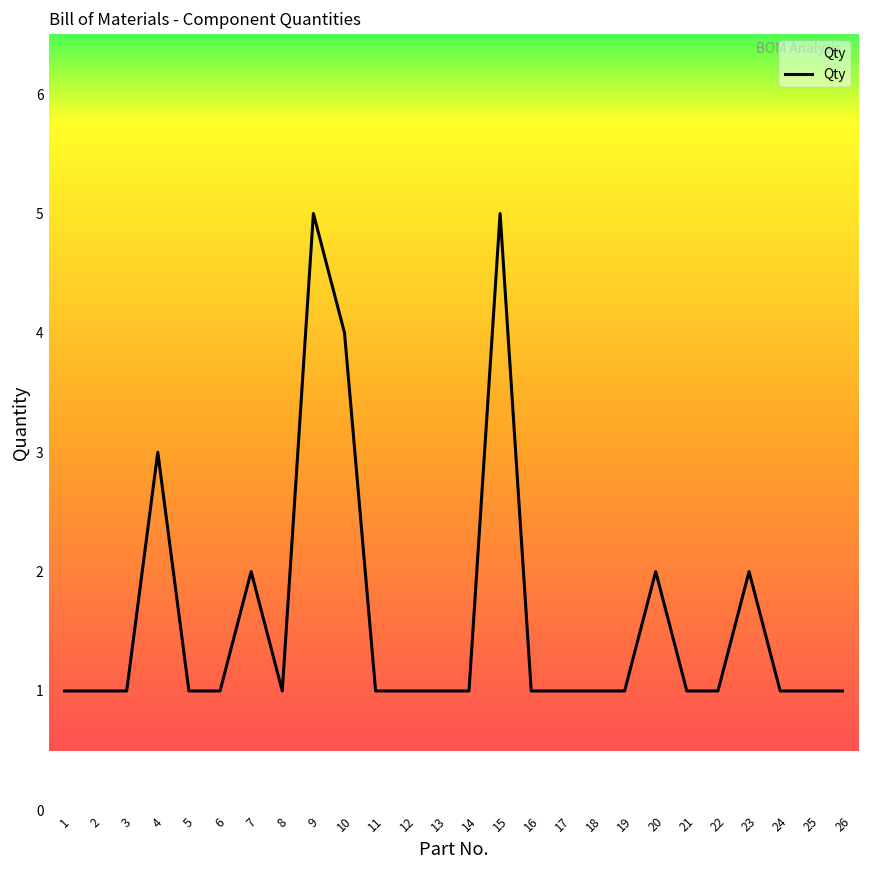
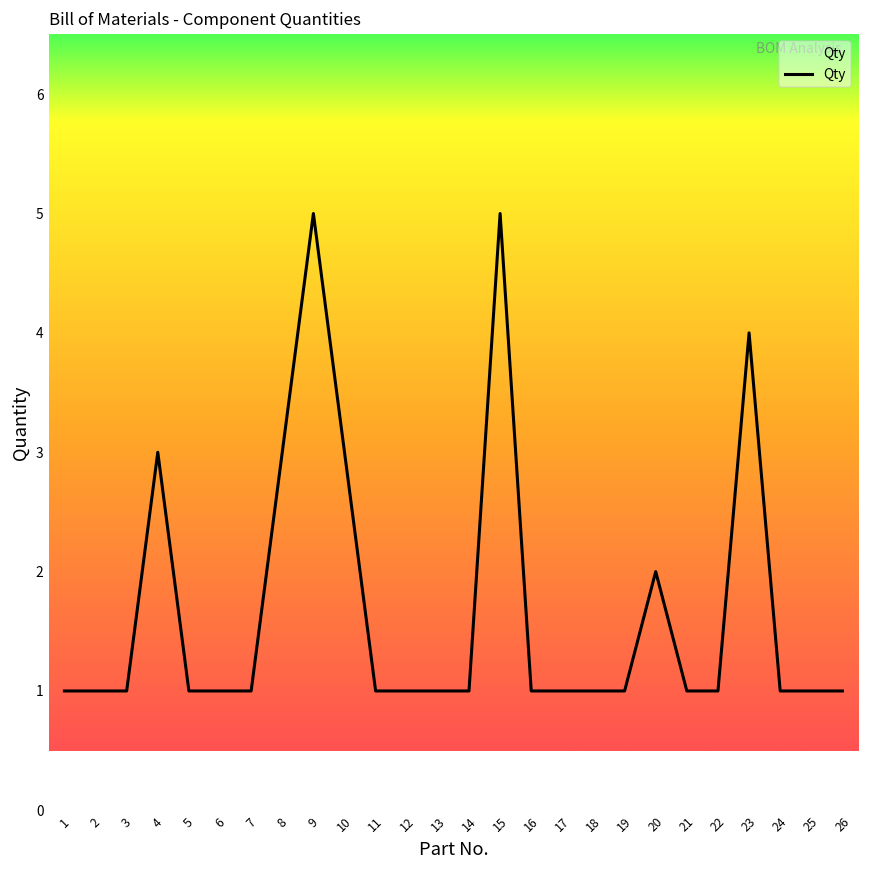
7: 2 -> 1
8: 1 -> 3
10: 4 -> 3
23: 2 -> 4
